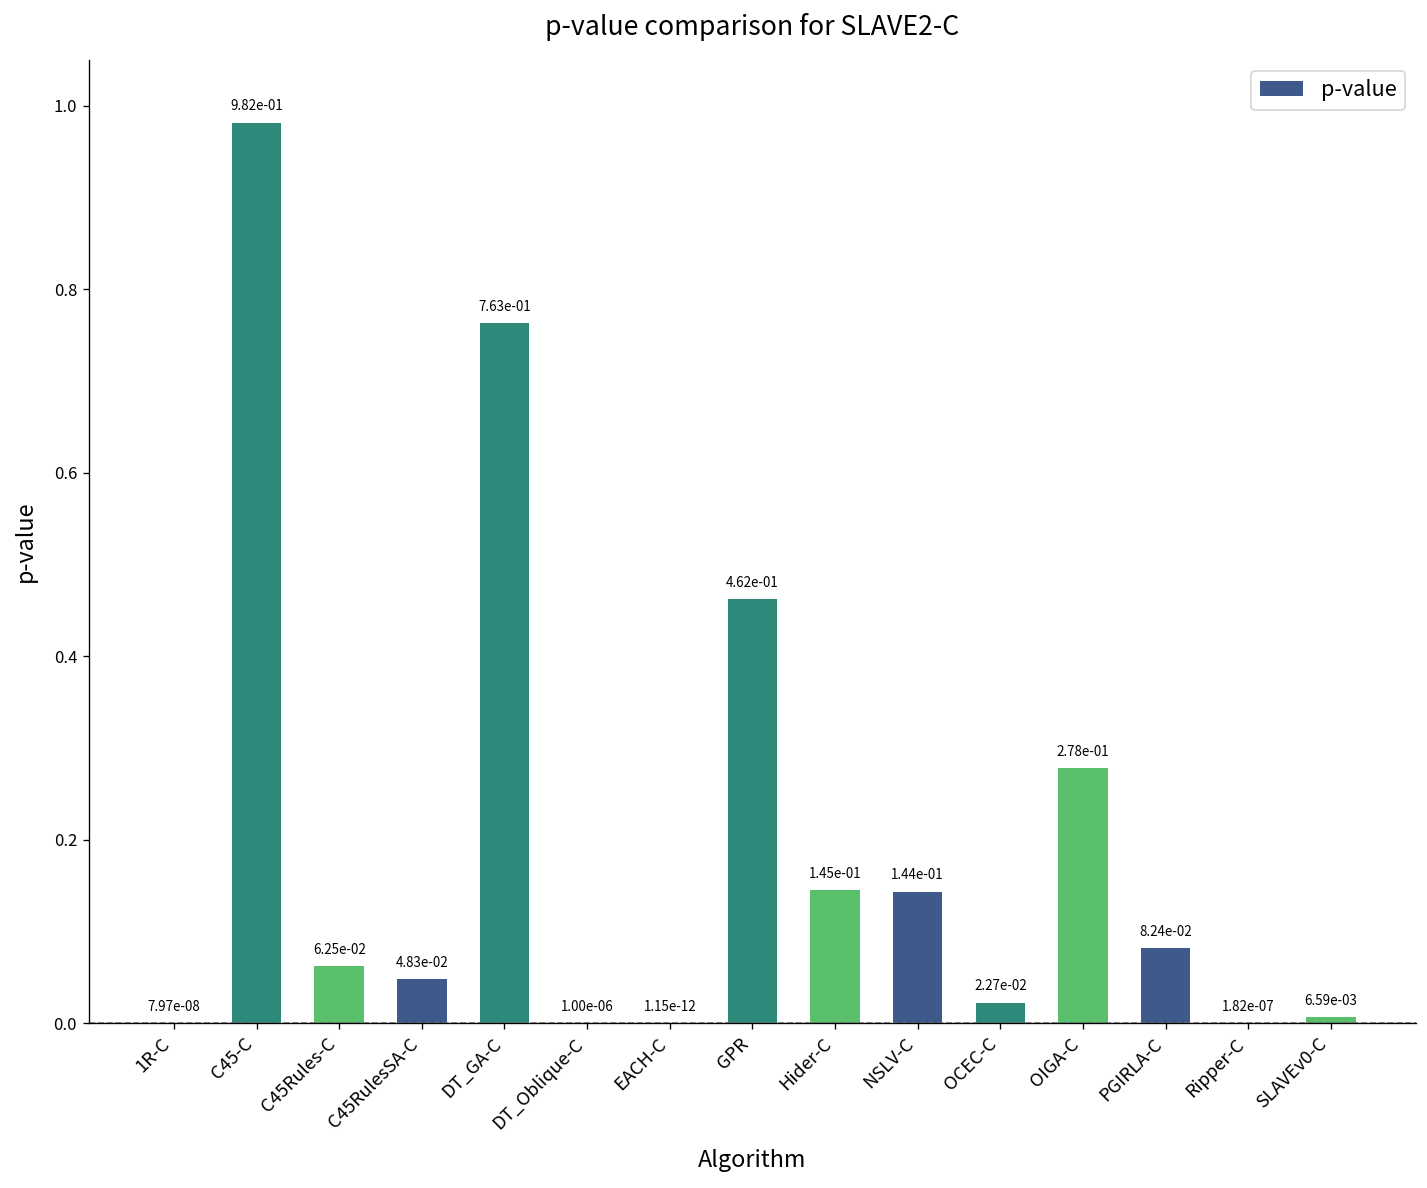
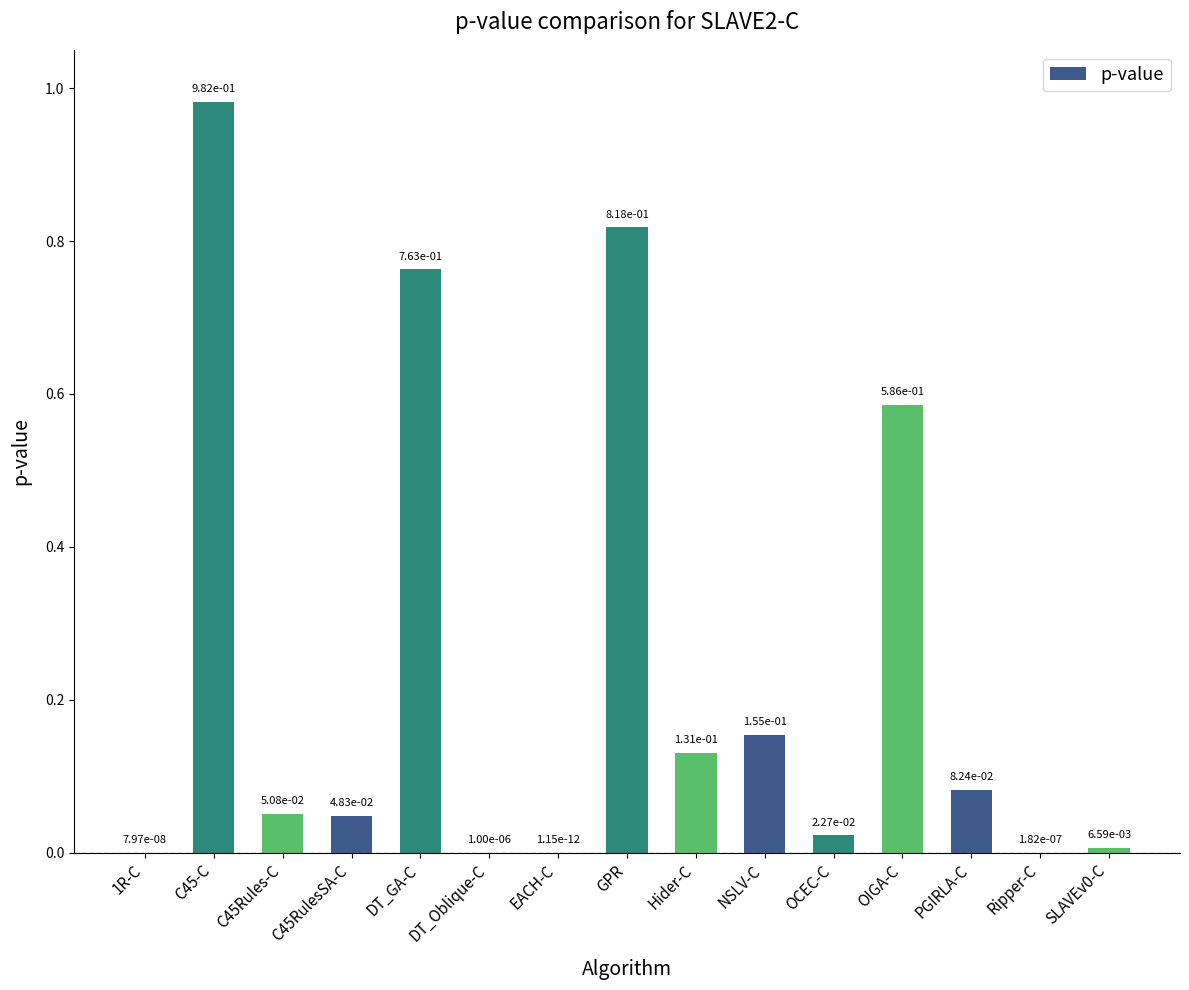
C45Rules-C: 6.25e-02 -> 5.08e-02
GPR: 4.62e-01 -> 8.18e-01
Hider-C: 1.45e-01 -> 1.31e-01
NSLV-C: 1.44e-01 -> 1.55e-01
OIGA-C: 2.78e-01 -> 5.86e-01
